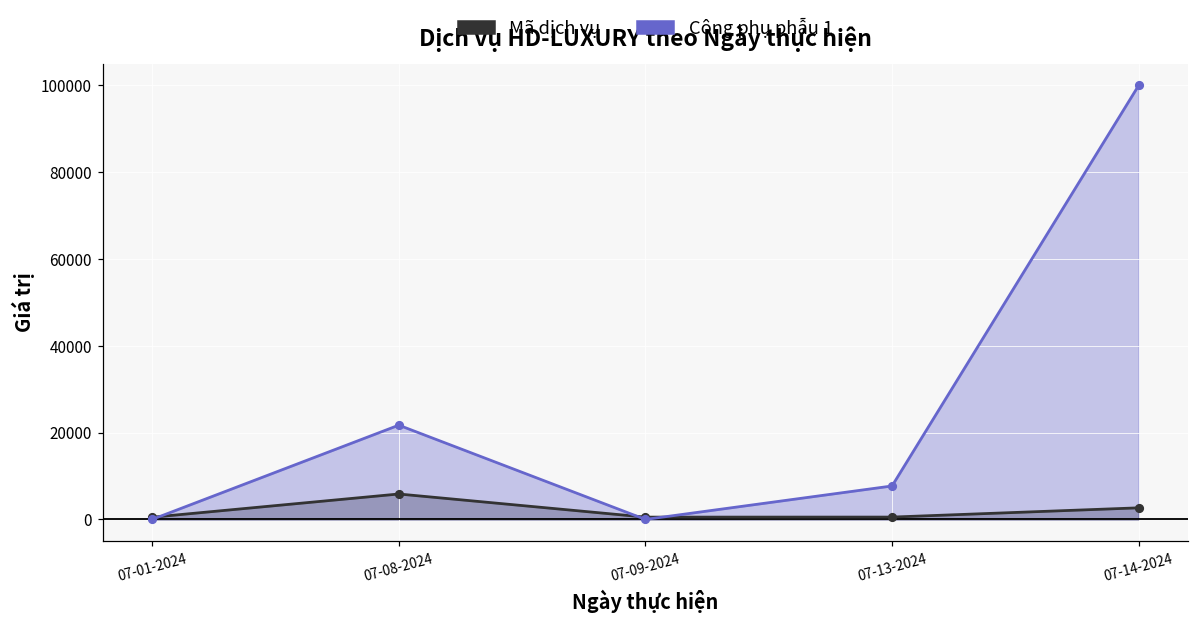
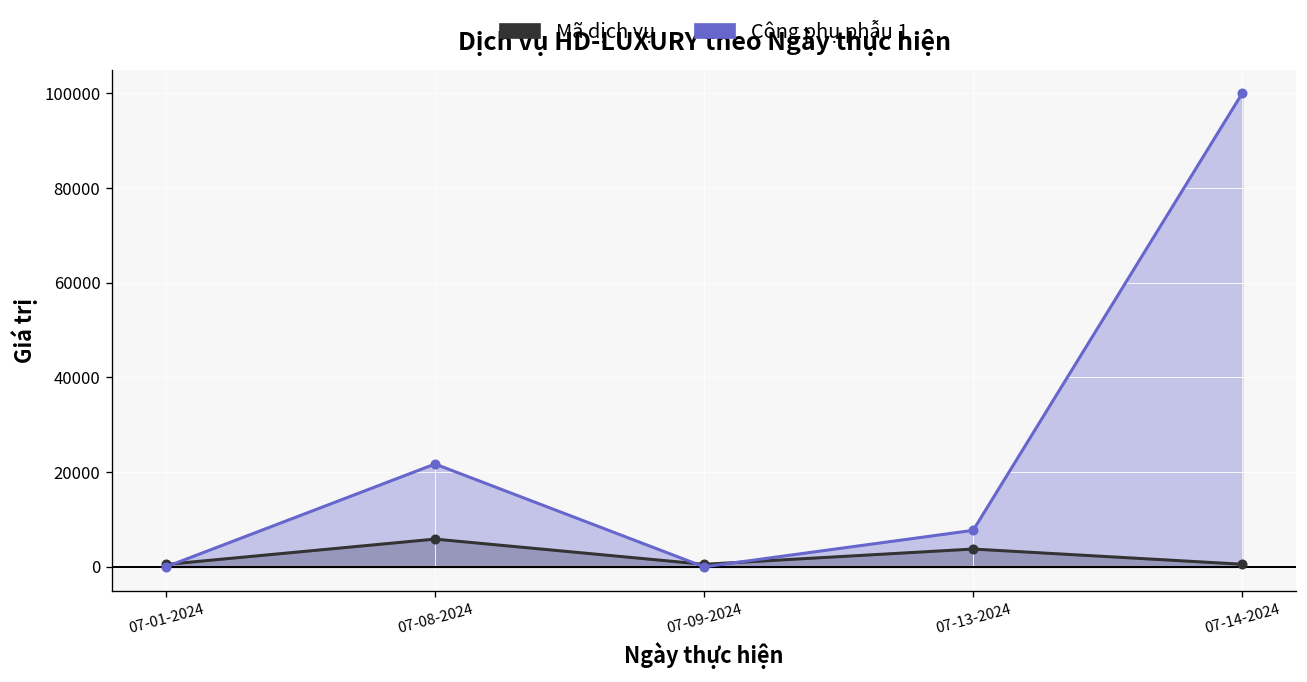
Mã dịch vụ, 07-13-2024: 1000 -> 4000
Mã dịch vụ, 07-14-2024: 3000 -> 1000
